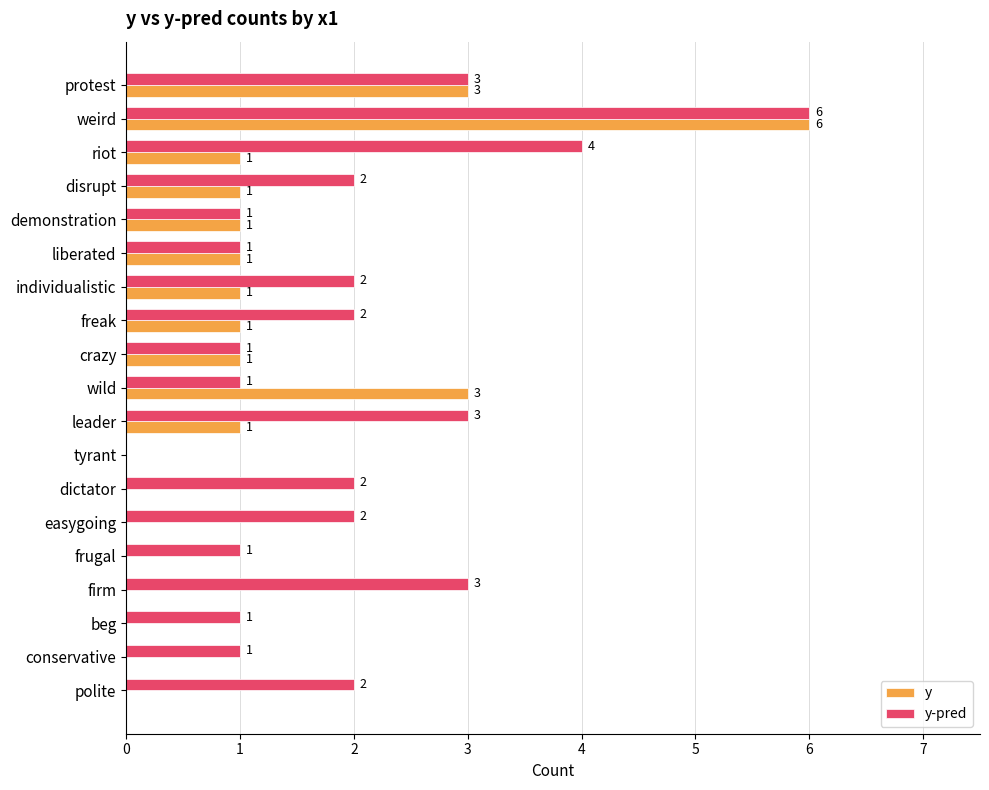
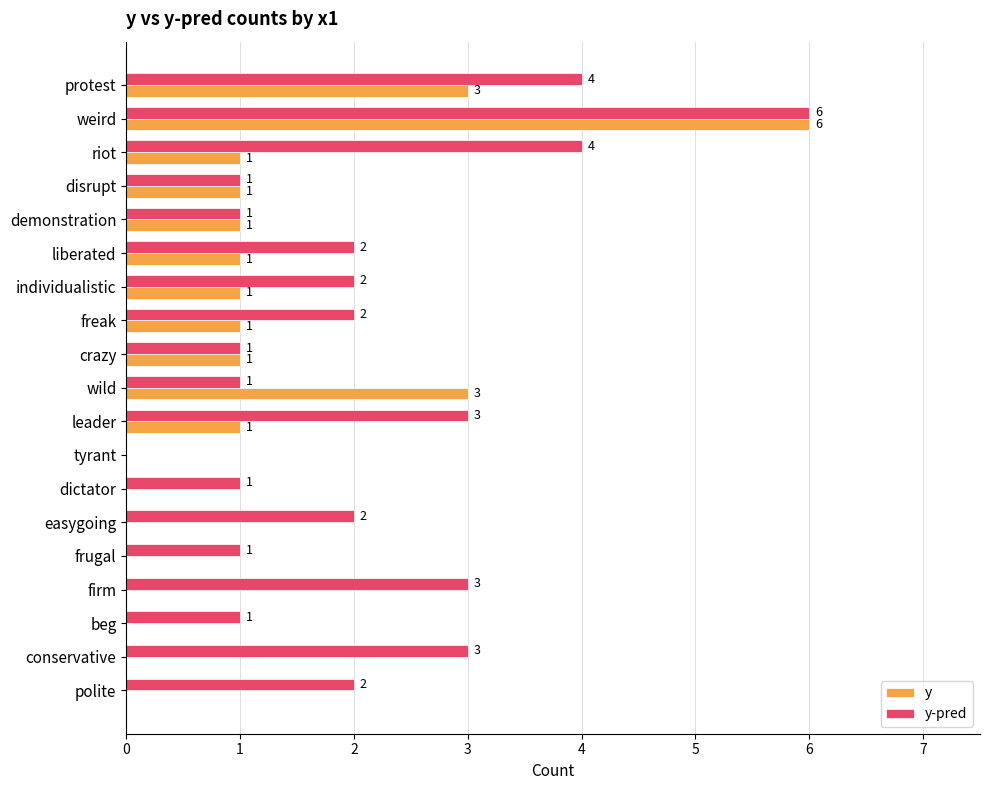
y-pred, protest: 3 -> 4
y-pred, disrupt: 2 -> 1
y-pred, liberated: 1 -> 2
y-pred, dictator: 2 -> 1
y-pred, conservative: 1 -> 3
